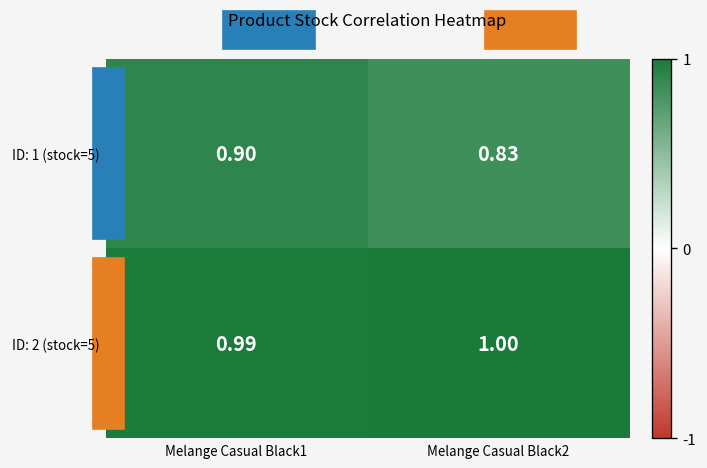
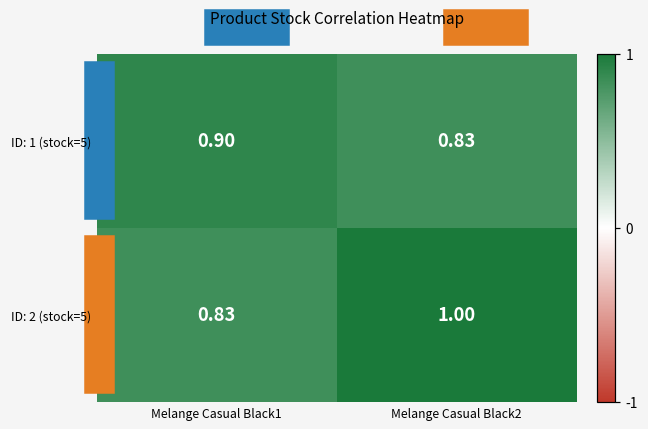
ID: 2 (stock=5), Melange Casual Black1: 0.99 -> 0.83
